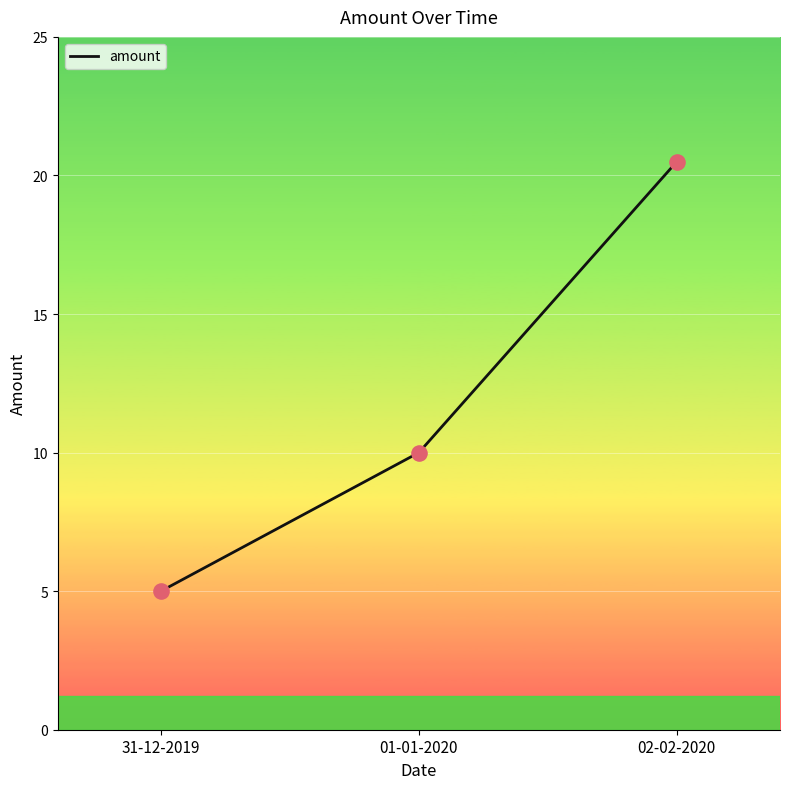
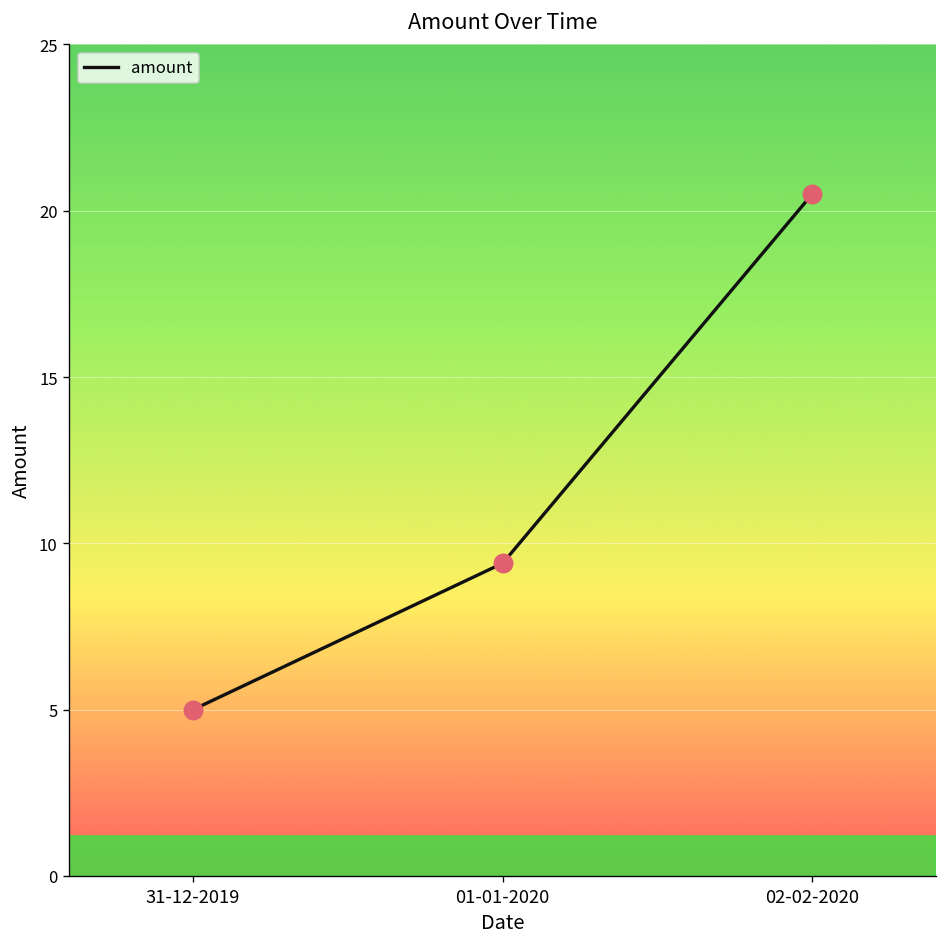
01-01-2020: 10.0 -> 9.4
